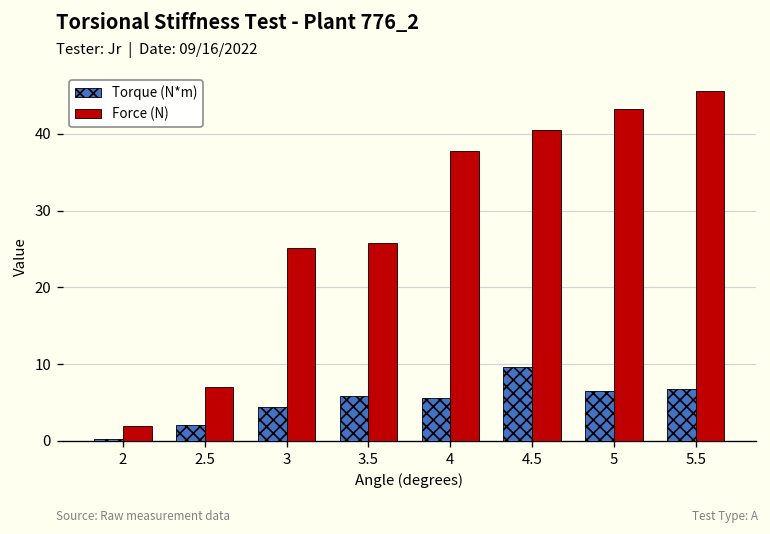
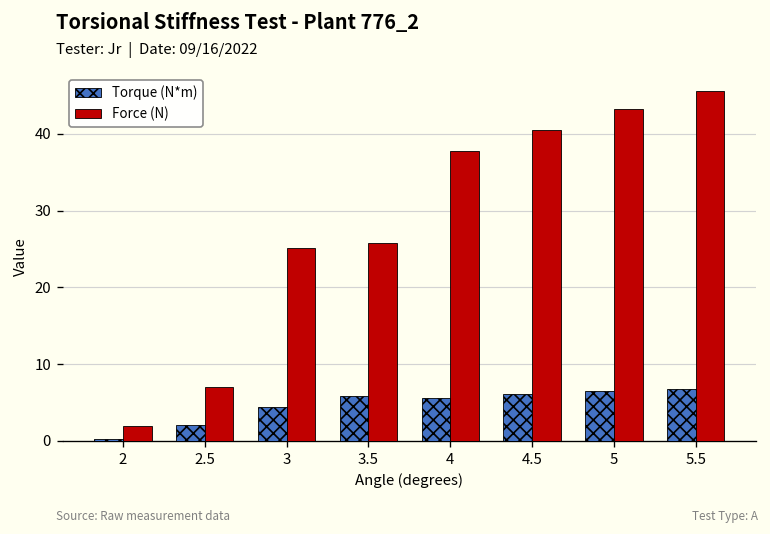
Torque (N*m), 4.5: 10 -> 6
